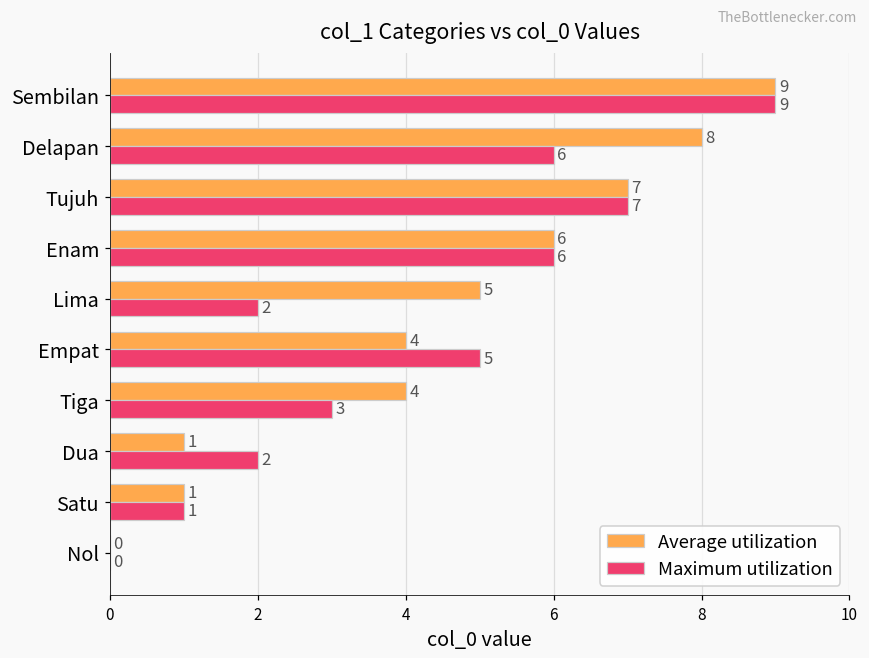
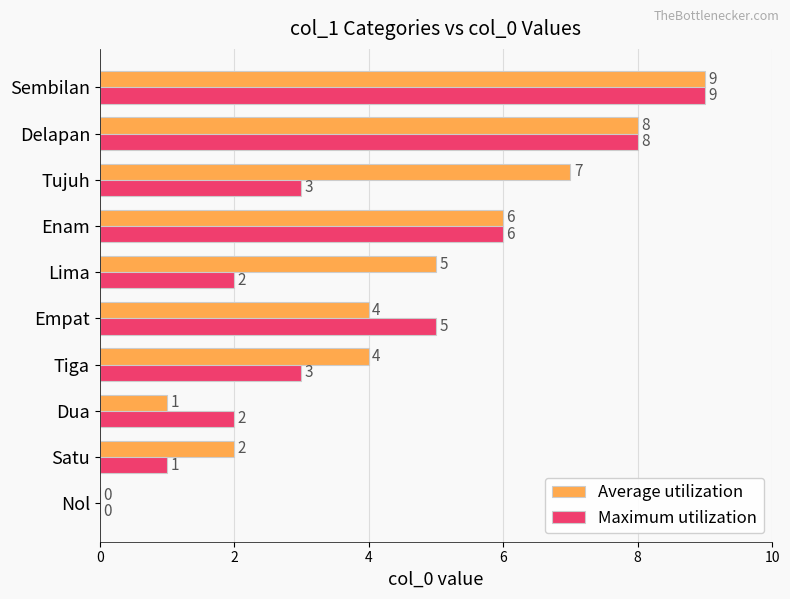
Maximum utilization, Delapan: 6 -> 8
Maximum utilization, Tujuh: 7 -> 3
Average utilization, Satu: 1 -> 2
